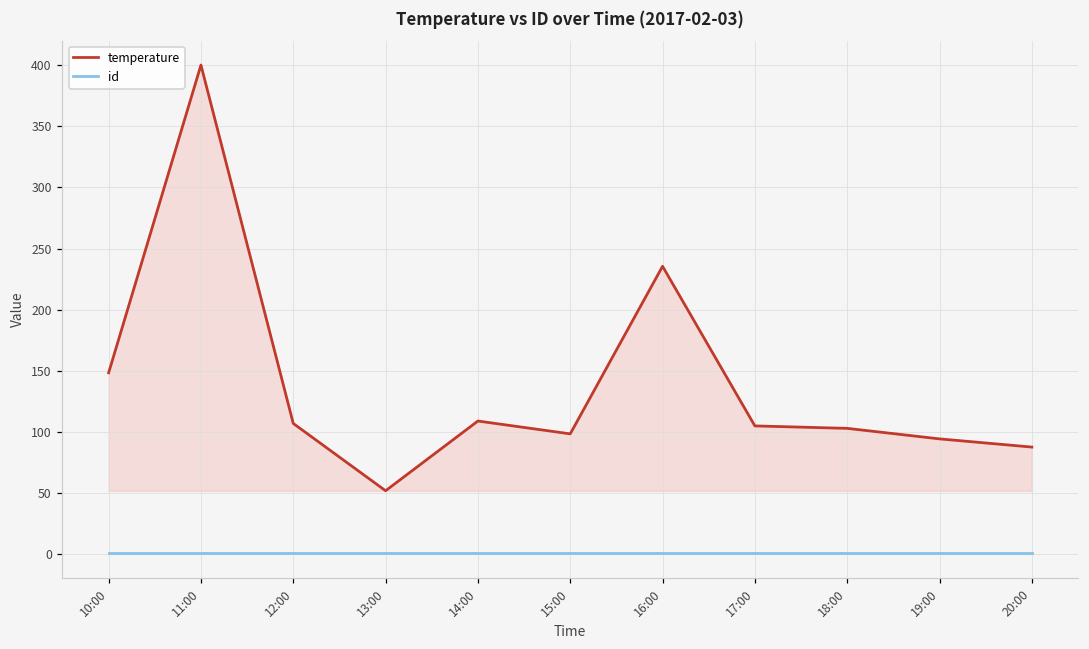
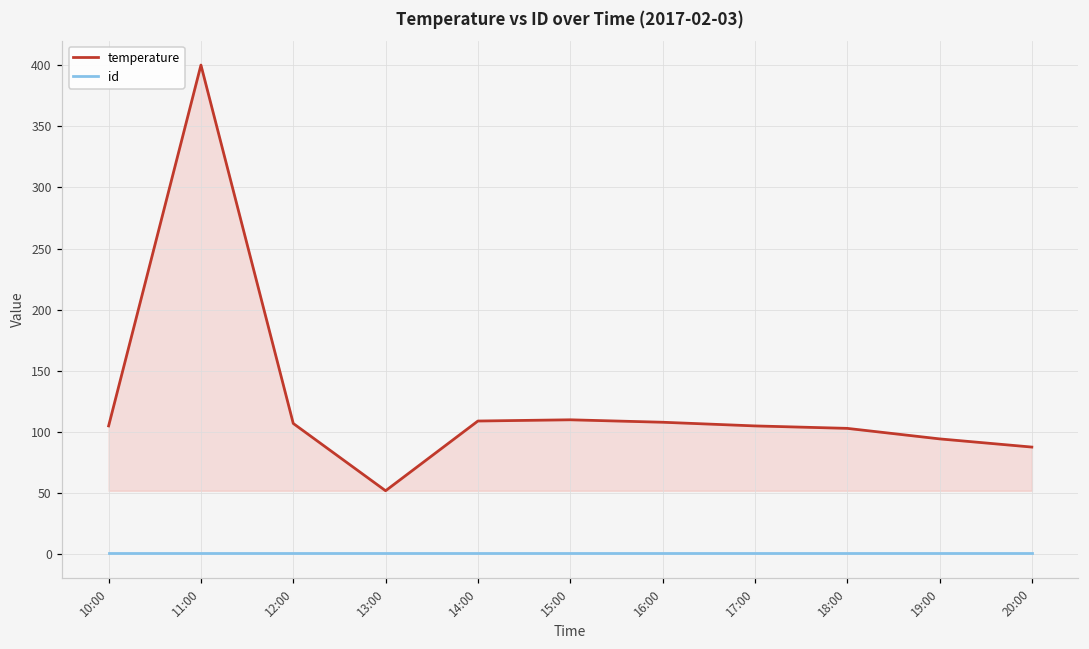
temperature, 10:00: 148 -> 105
temperature, 15:00: 99 -> 110
temperature, 16:00: 236 -> 108
